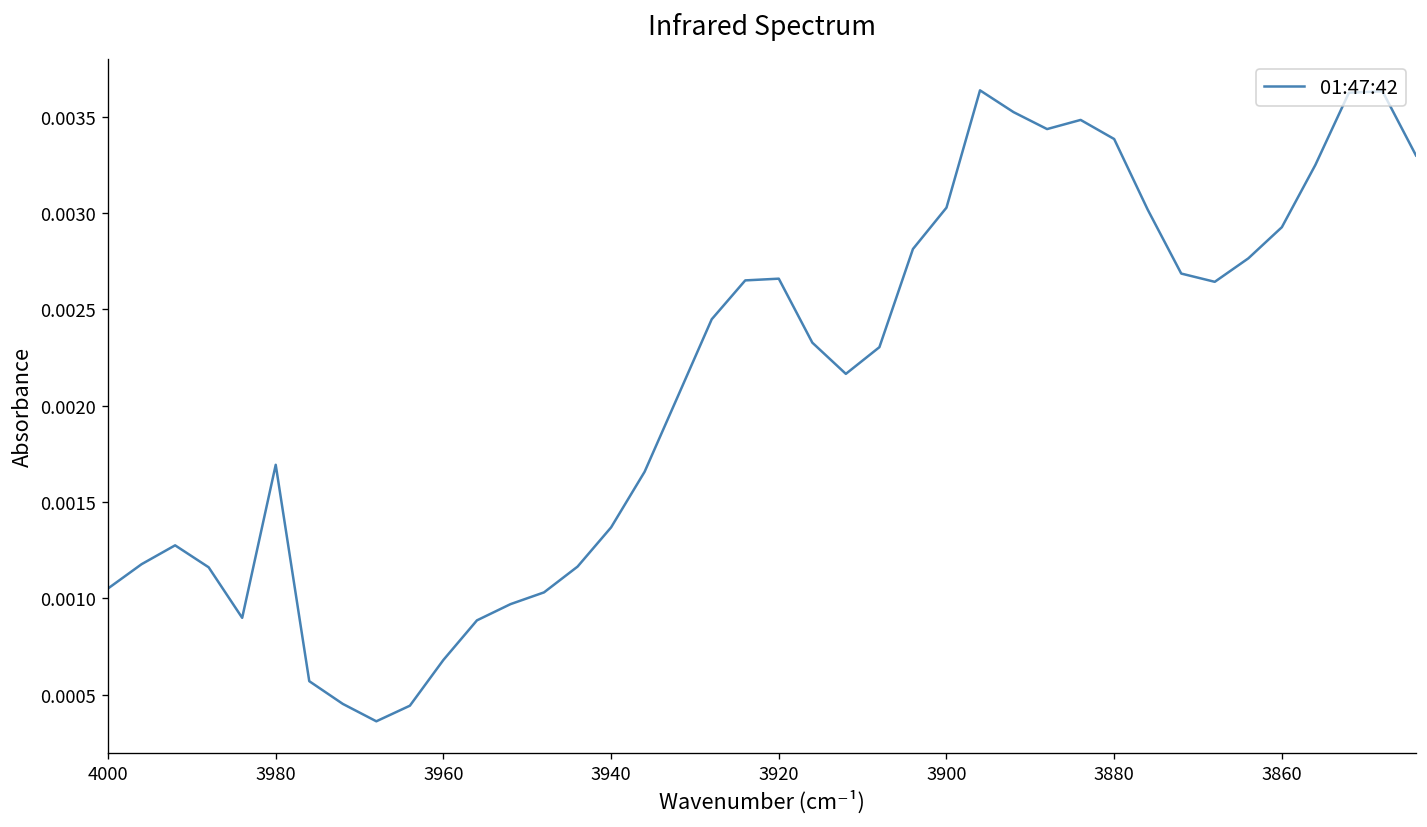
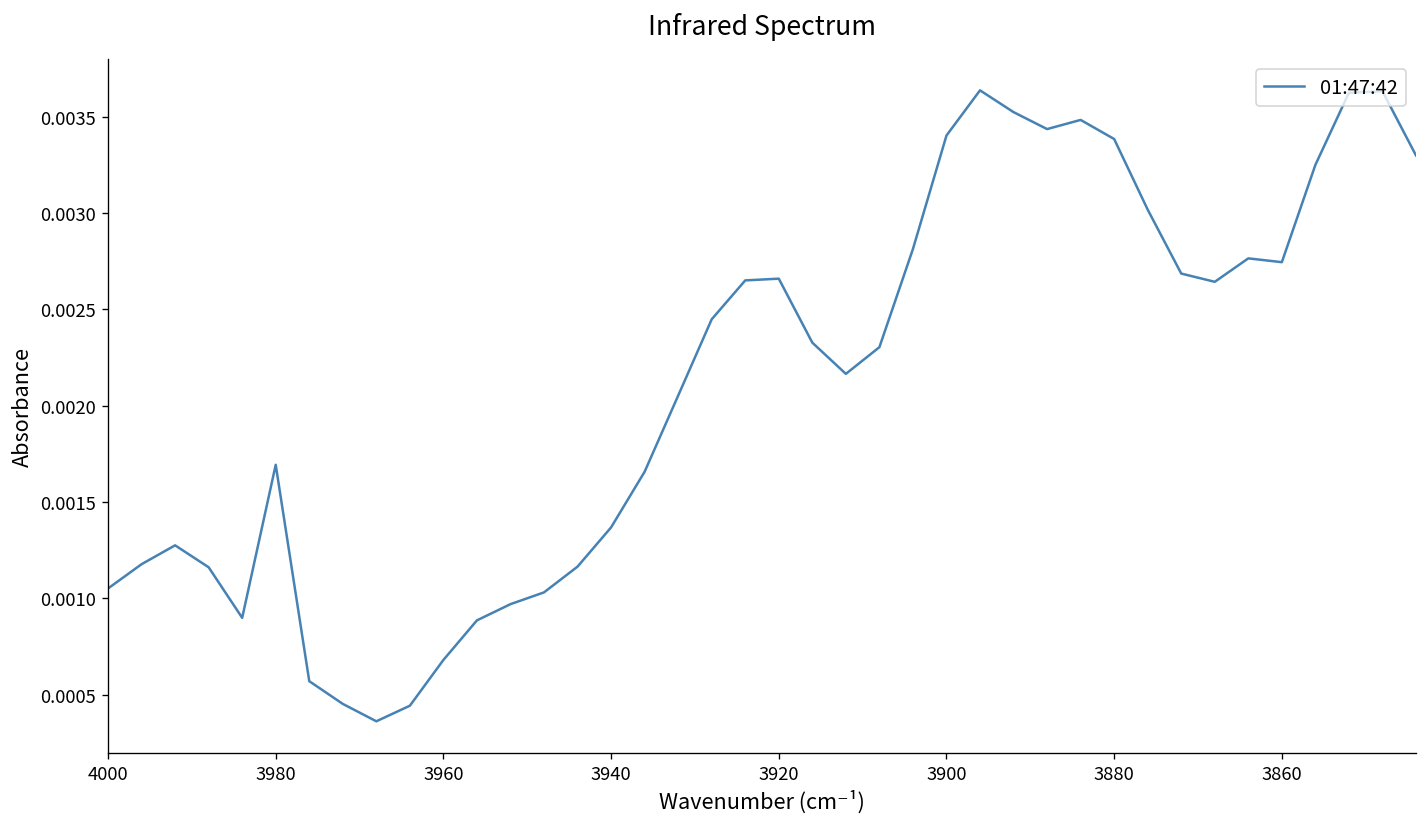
3900: 0.00303 -> 0.00340
3860: 0.00293 -> 0.00274
